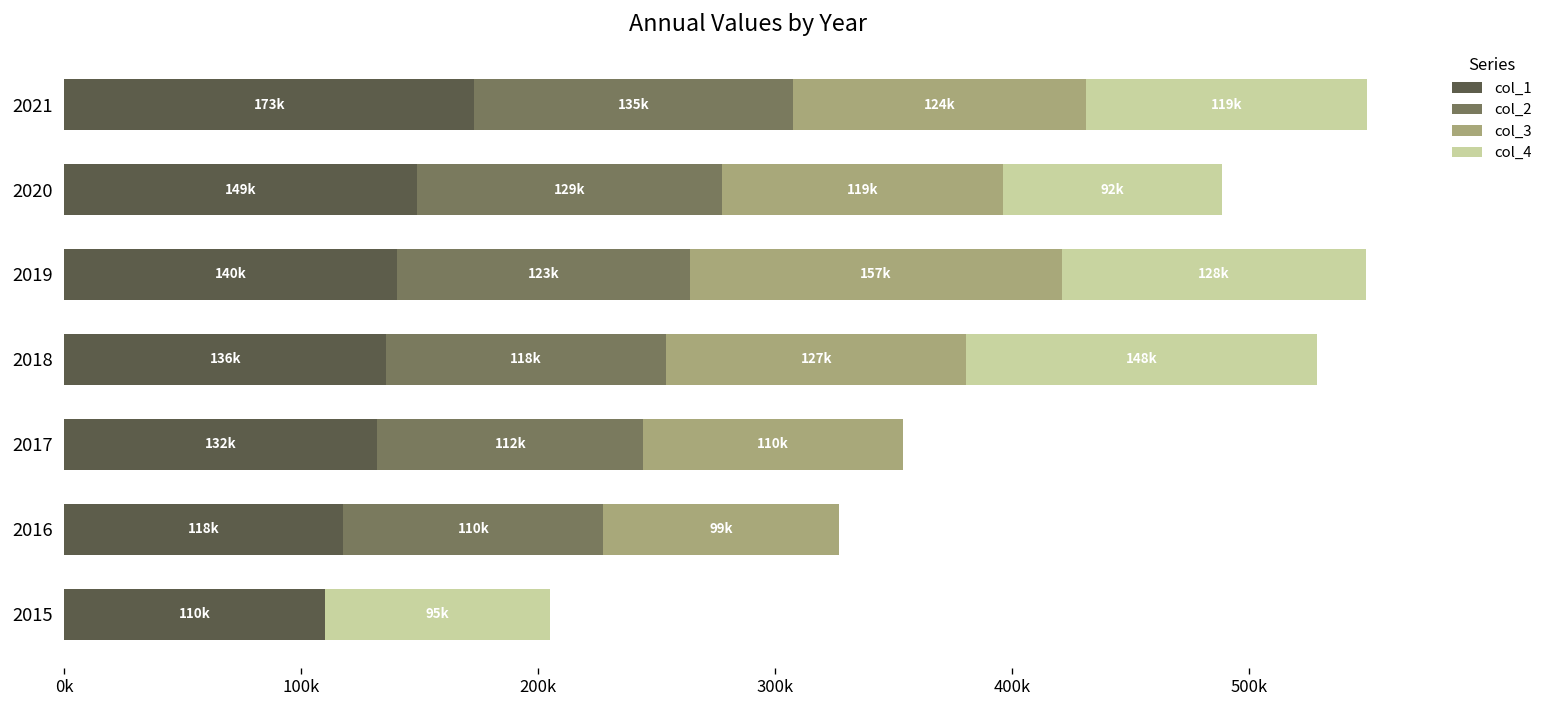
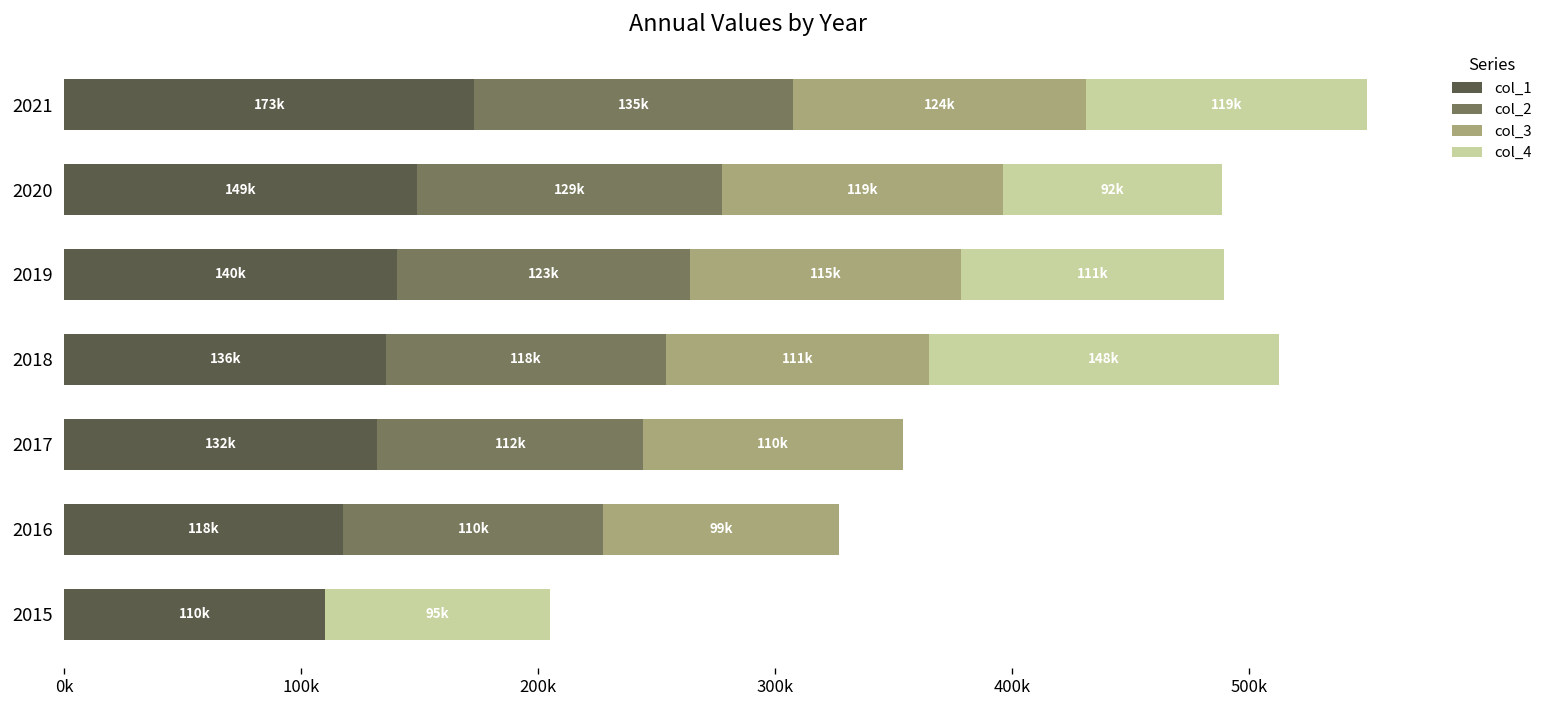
col_3, 2019: 157k -> 115k
col_4, 2019: 128k -> 111k
col_3, 2018: 127k -> 111k
